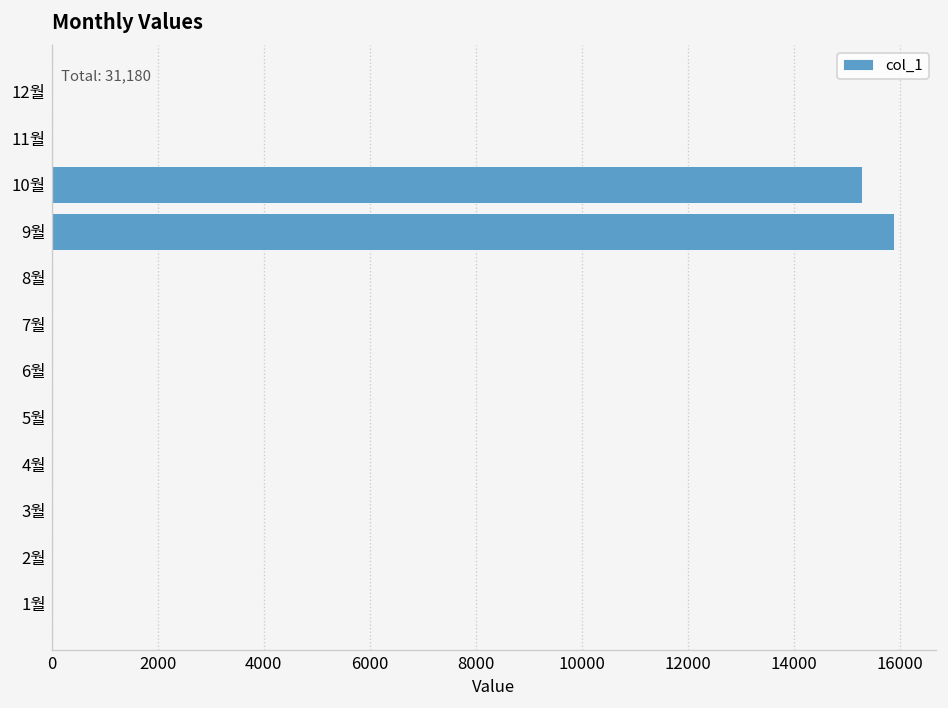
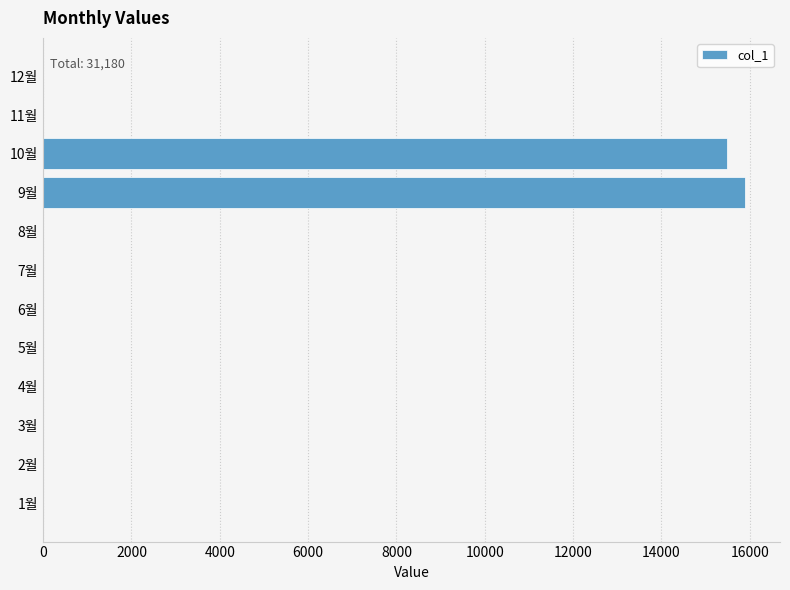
10월: 15300 -> 15500
